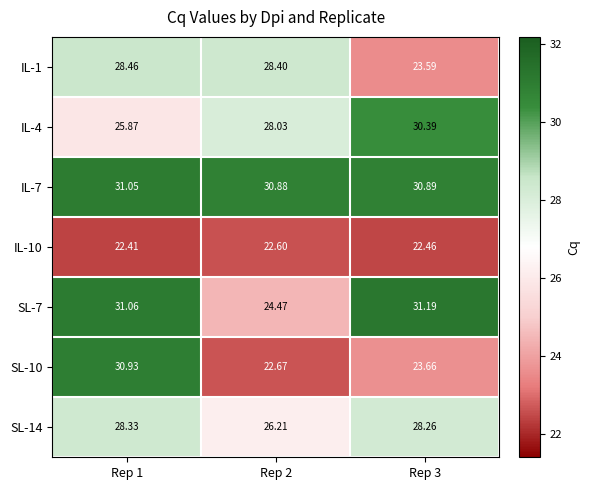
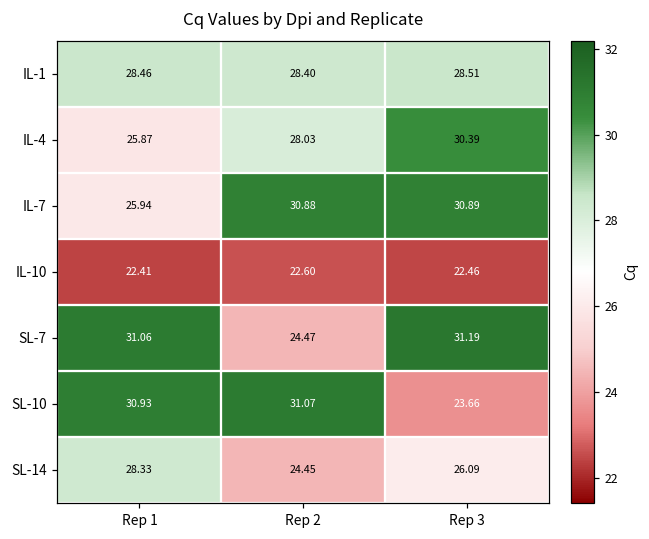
IL-1, Rep 3: 23.59 -> 28.51
IL-7, Rep 1: 31.05 -> 25.94
SL-10, Rep 2: 22.67 -> 31.07
SL-14, Rep 2: 26.21 -> 24.45
SL-14, Rep 3: 28.26 -> 26.09
